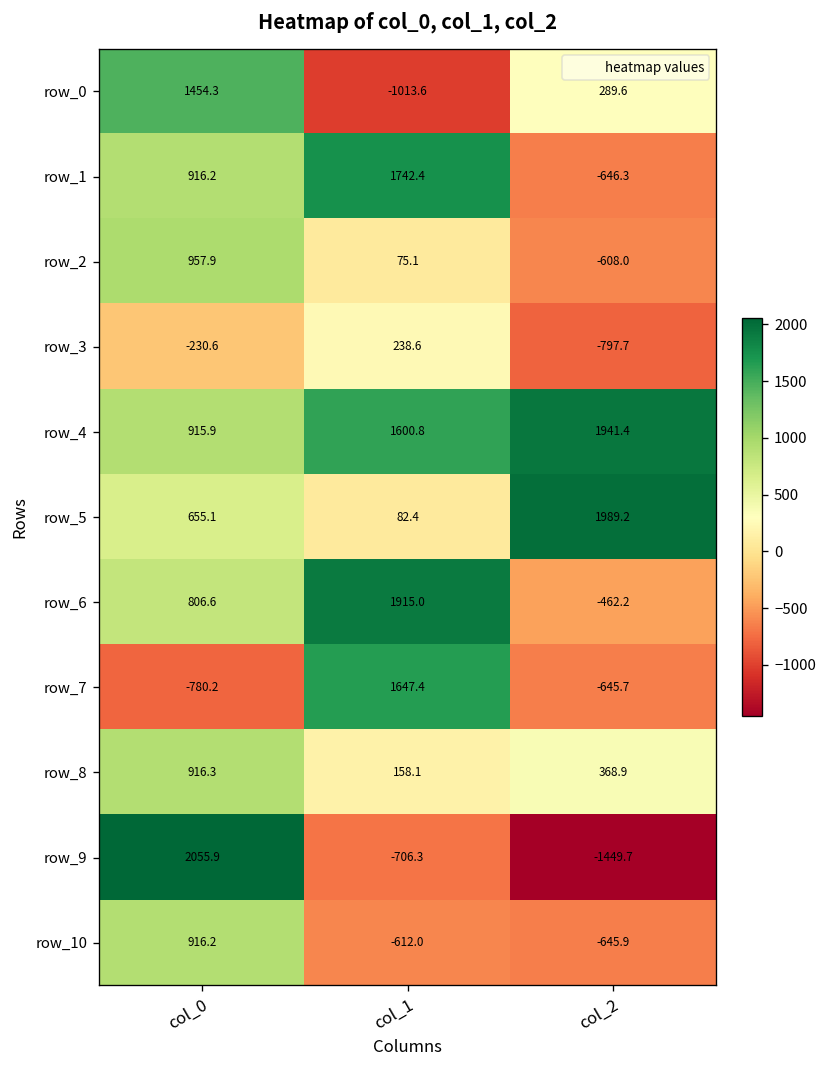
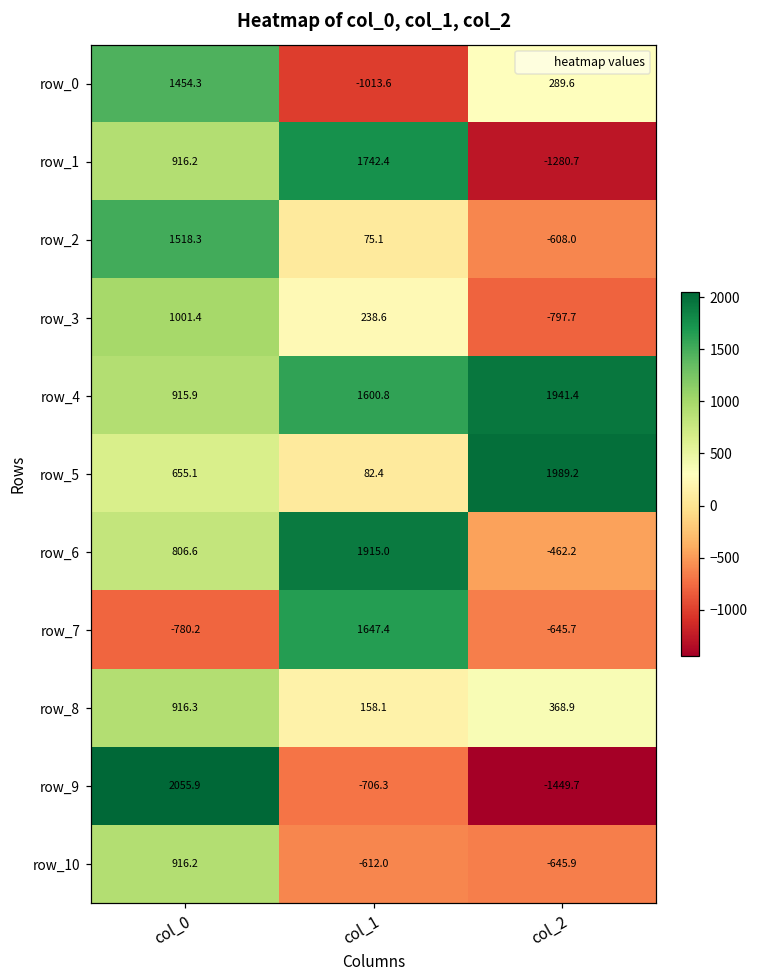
row_1, col_2: -646.3 -> -1280.7
row_2, col_0: 957.9 -> 1518.3
row_3, col_0: -230.6 -> 1001.4
